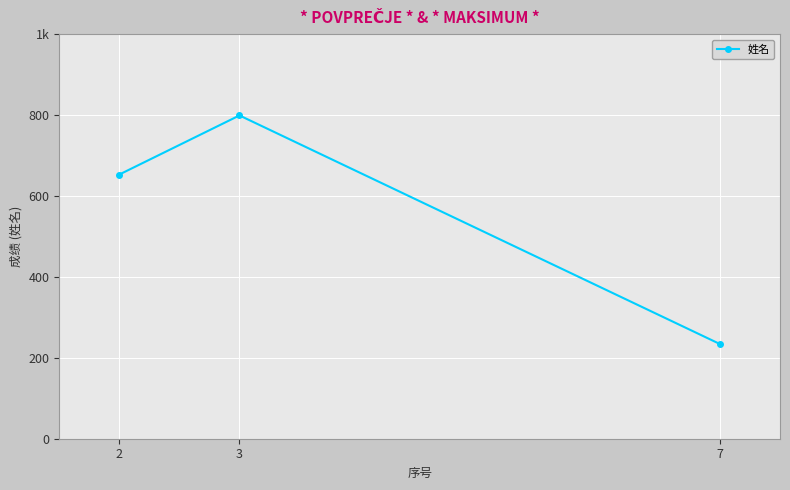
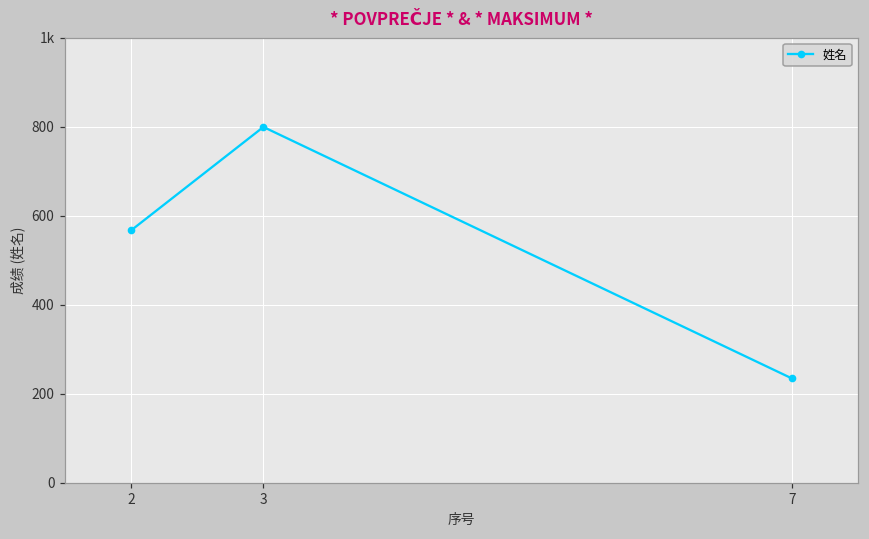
2: 650 -> 570
